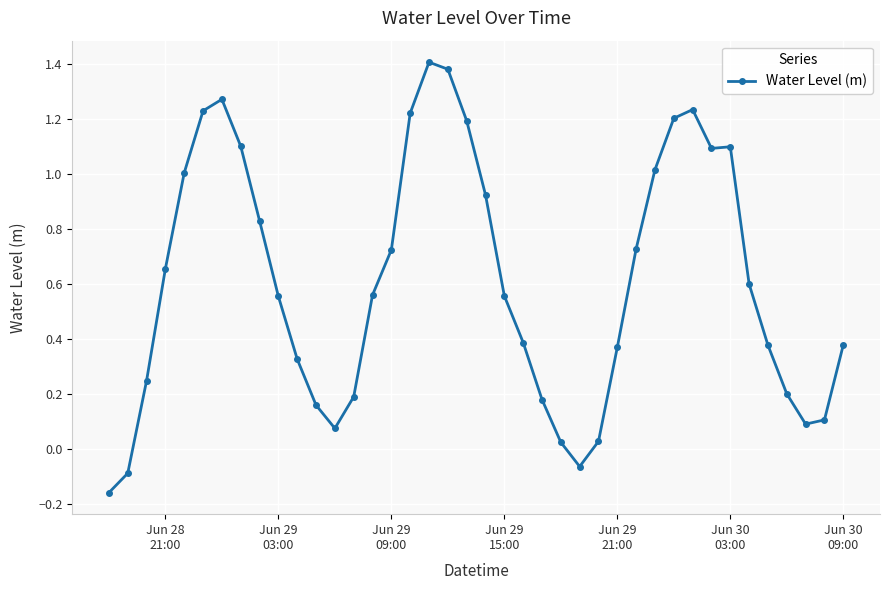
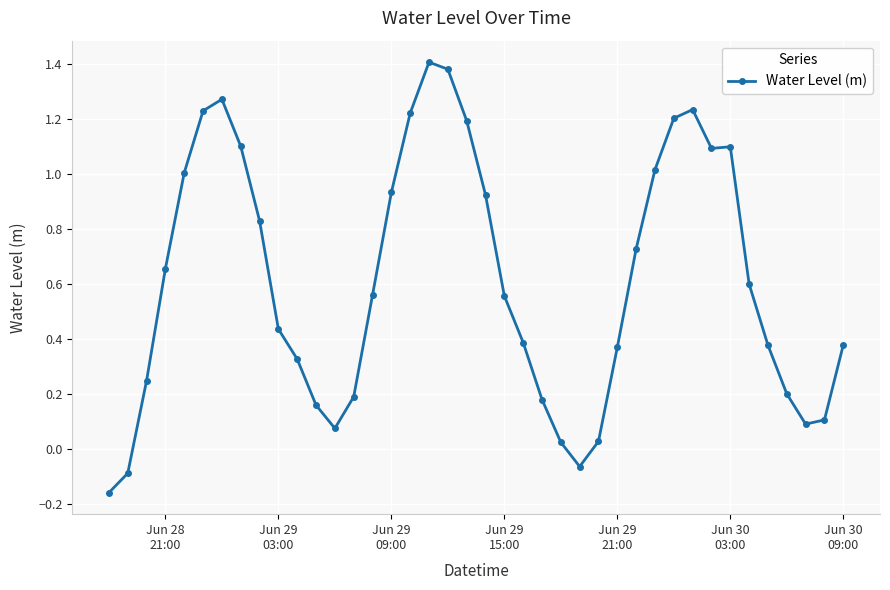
Jun 29 03:00: 0.55 -> 0.43
Jun 29 09:00: 0.72 -> 0.93
